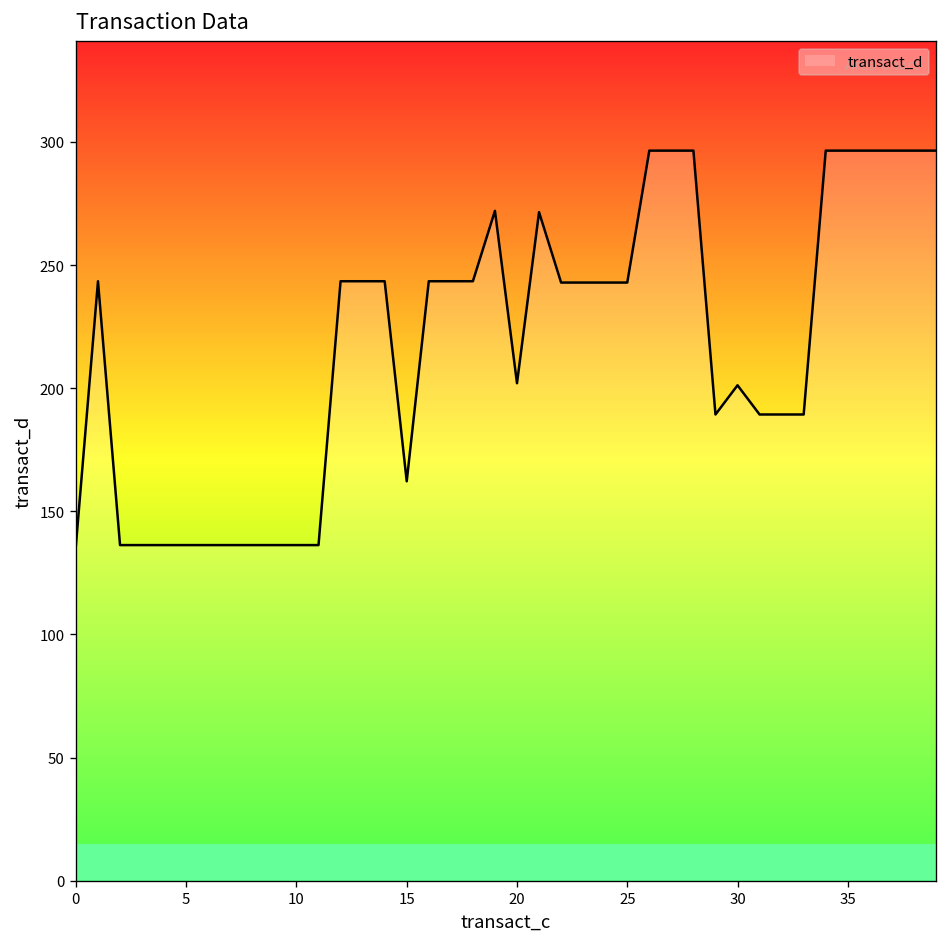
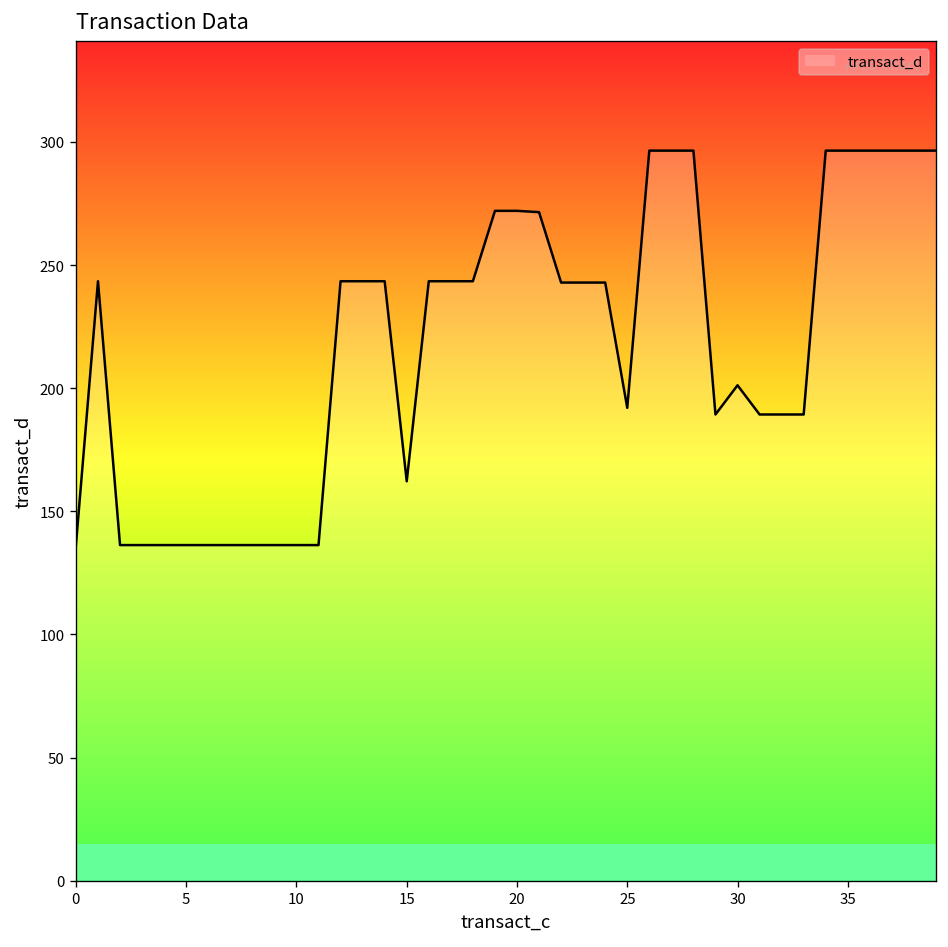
20: 202 -> 272
25: 243 -> 192
